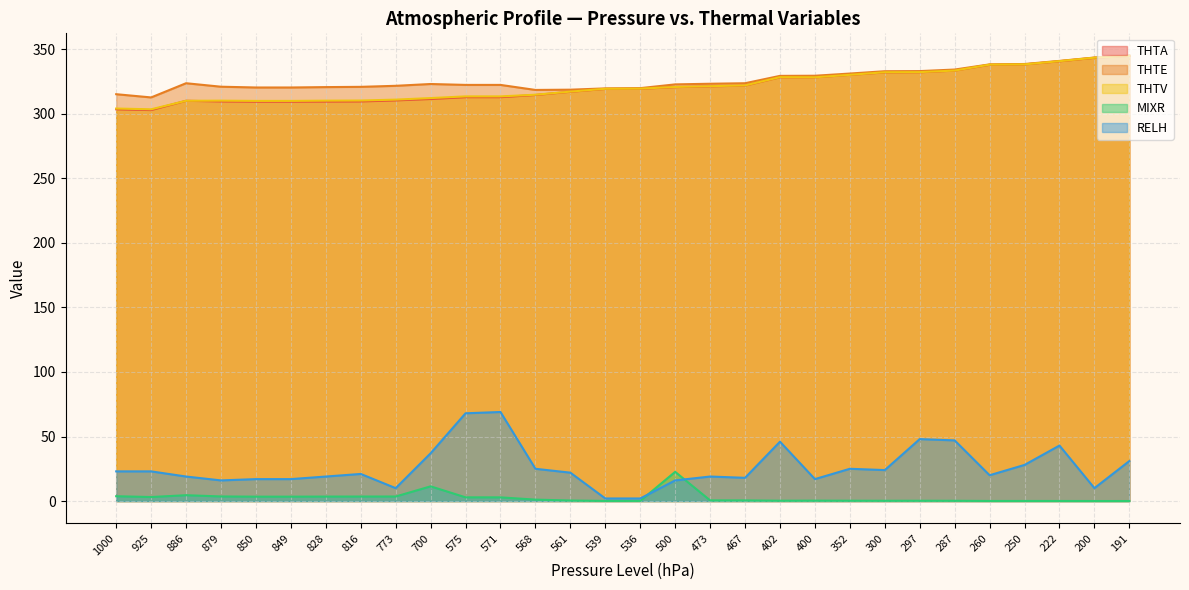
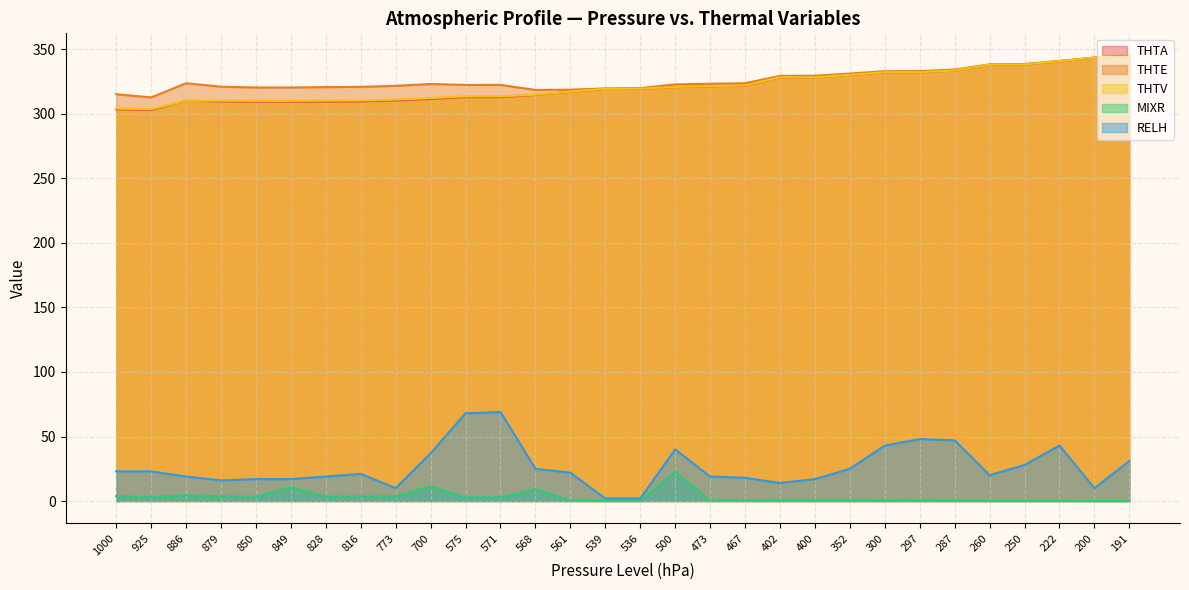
MIXR, 849: 3 -> 11
MIXR, 568: 1 -> 9
RELH, 500: 16 -> 40
RELH, 402: 46 -> 14
RELH, 300: 24 -> 43
